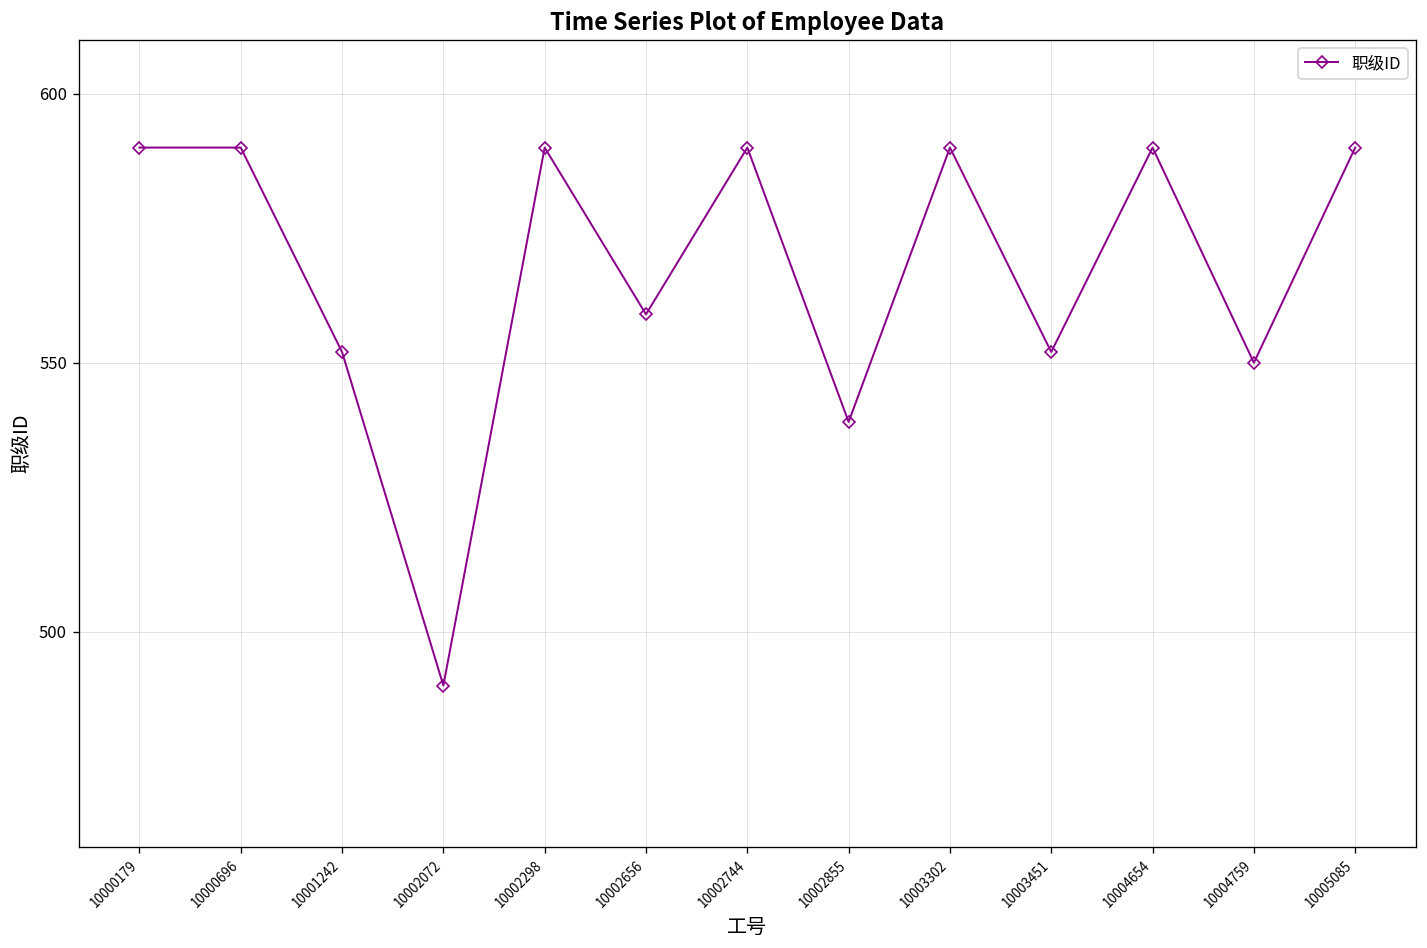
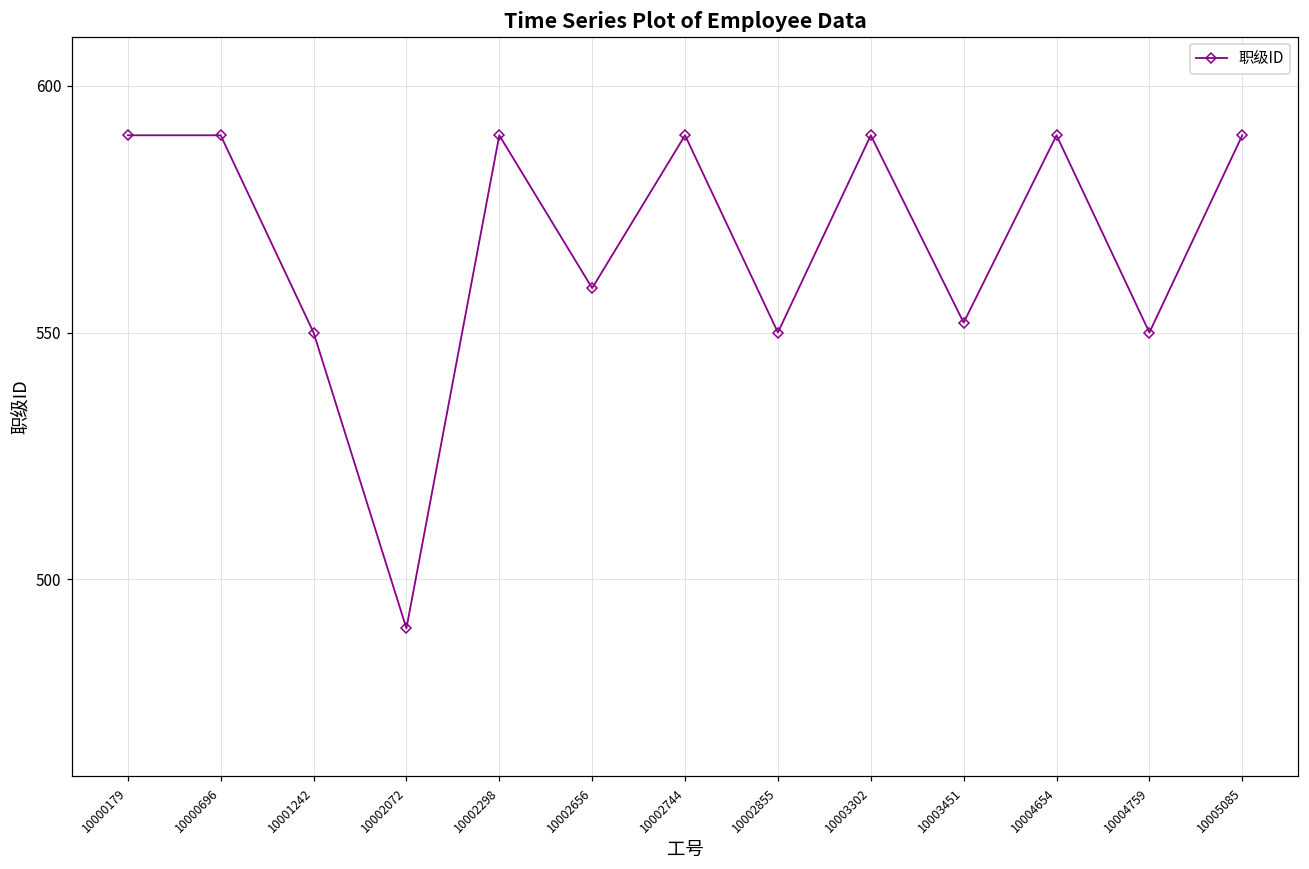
10001242: 552 -> 550
10002855: 539 -> 550
